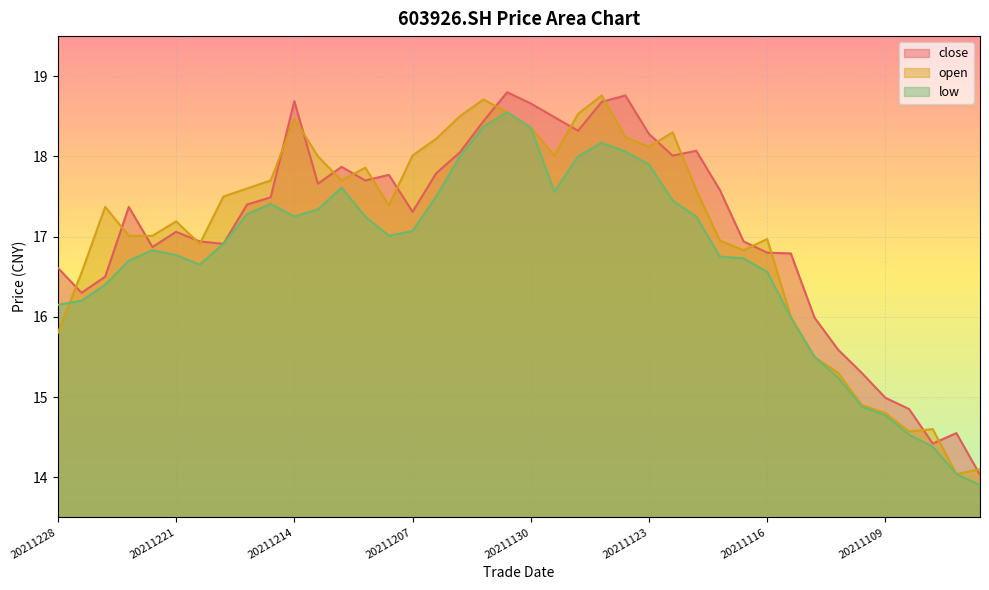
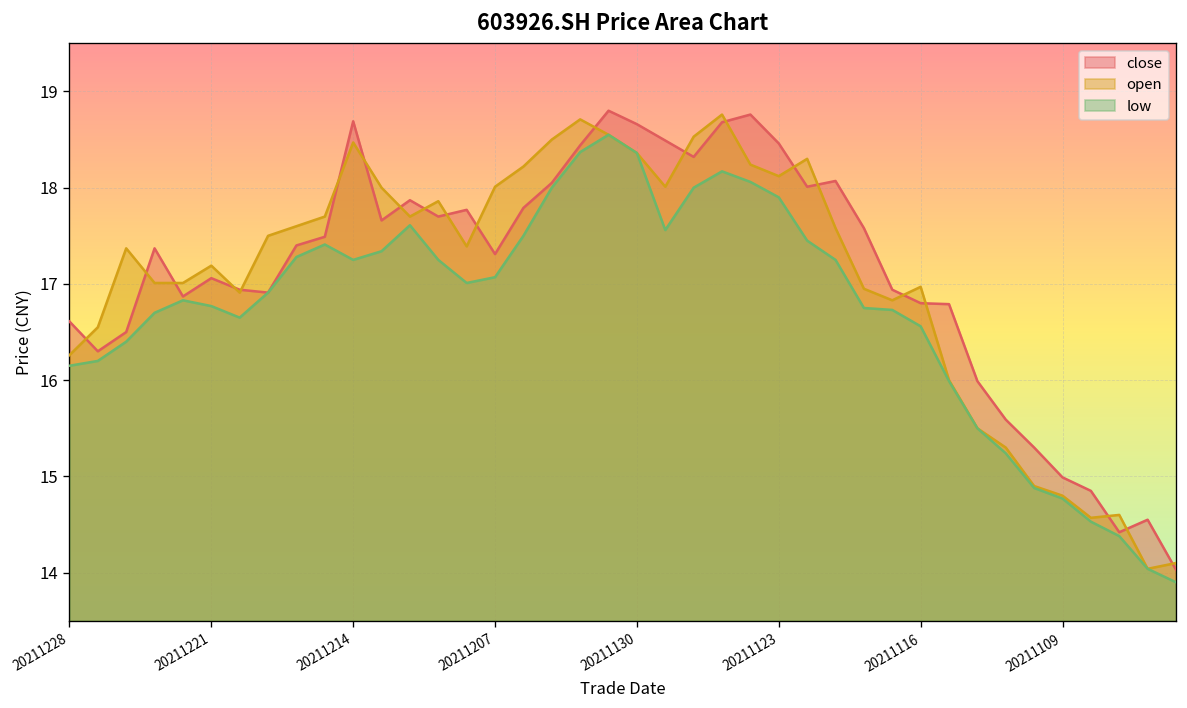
open, 20211228: 15.8 -> 16.3
close, 20211123: 18.3 -> 18.5
